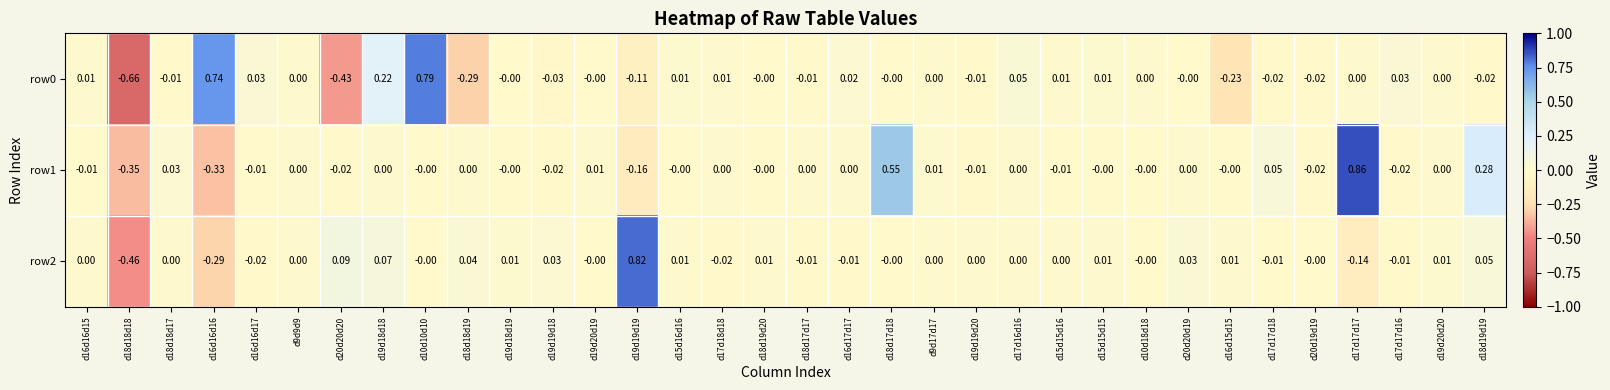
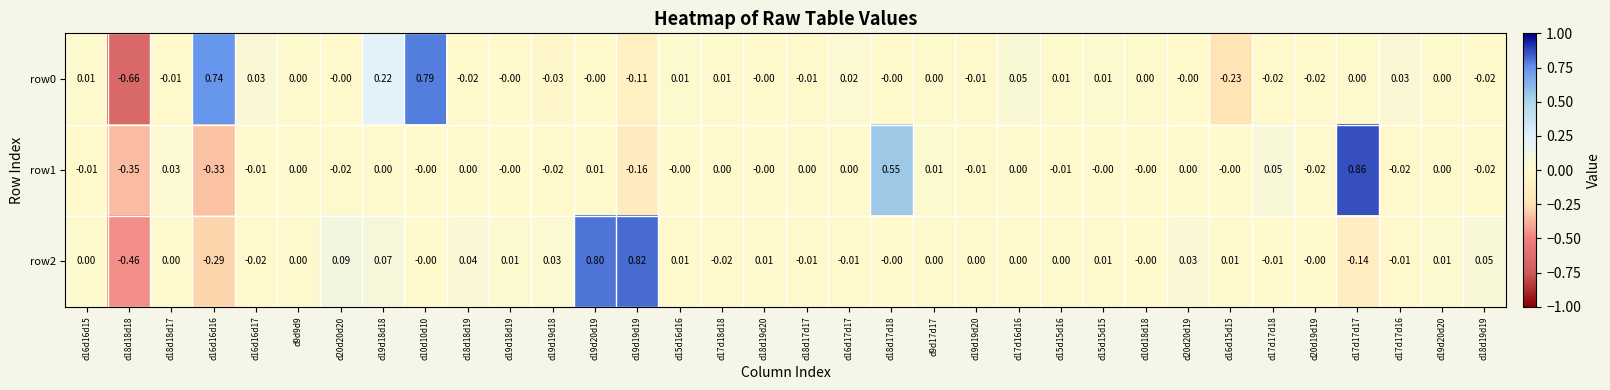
row0, d20d20d20: -0.43 -> -0.00
row0, d18d18d19: -0.29 -> -0.02
row1, d18d19d19: 0.28 -> -0.02
row2, d19d20d19: -0.00 -> 0.80
